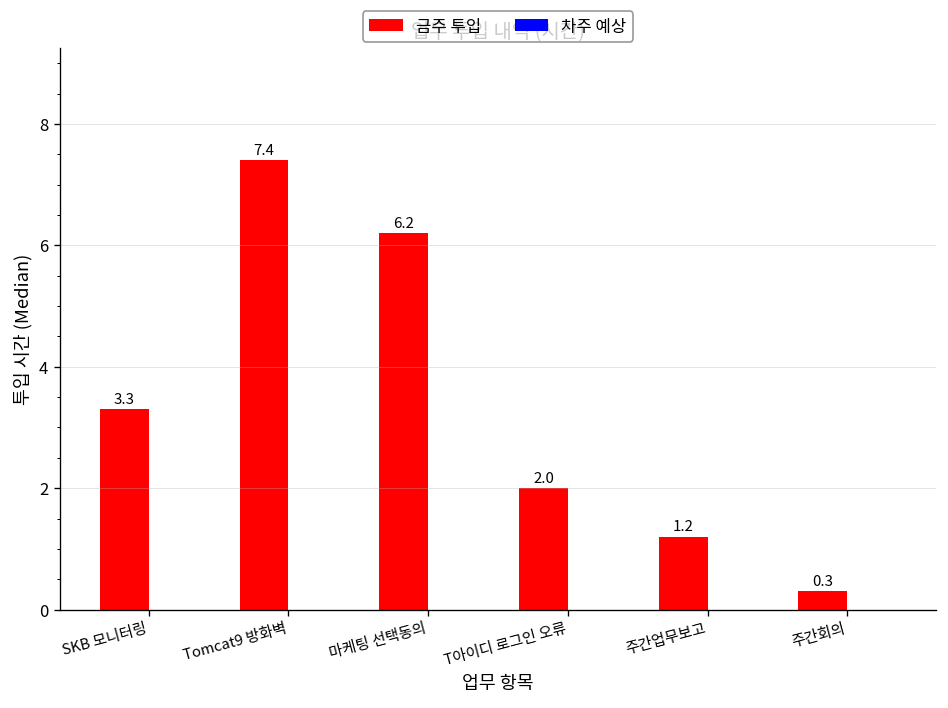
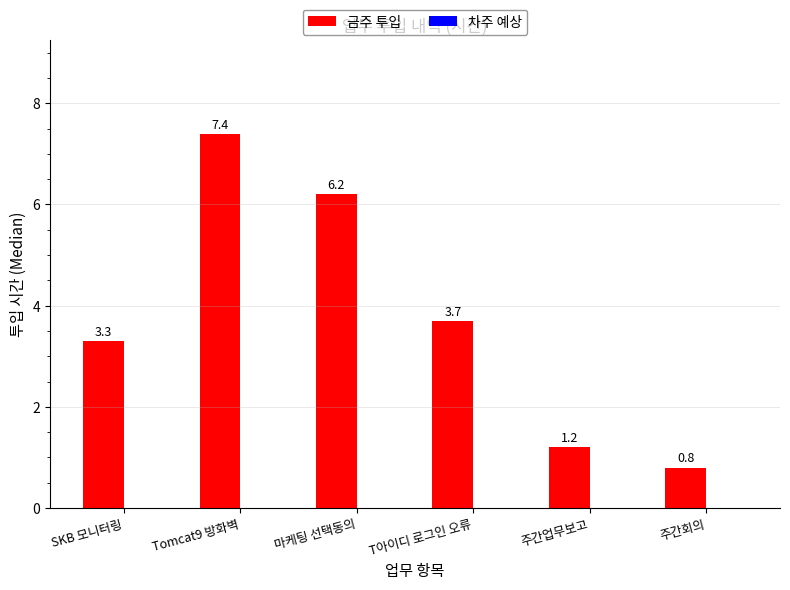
금주 투입, T아이디 로그인 오류: 2.0 -> 3.7
금주 투입, 주간회의: 0.3 -> 0.8
